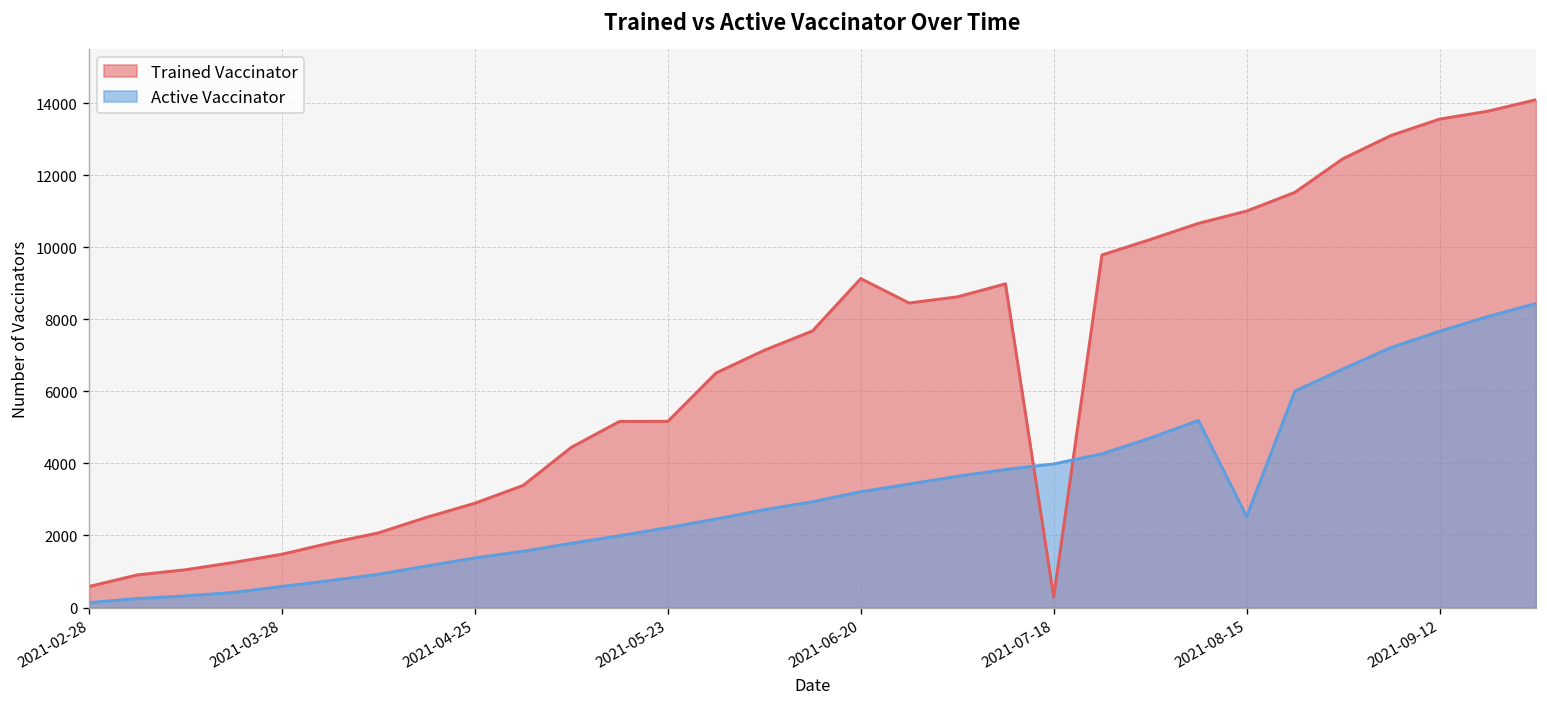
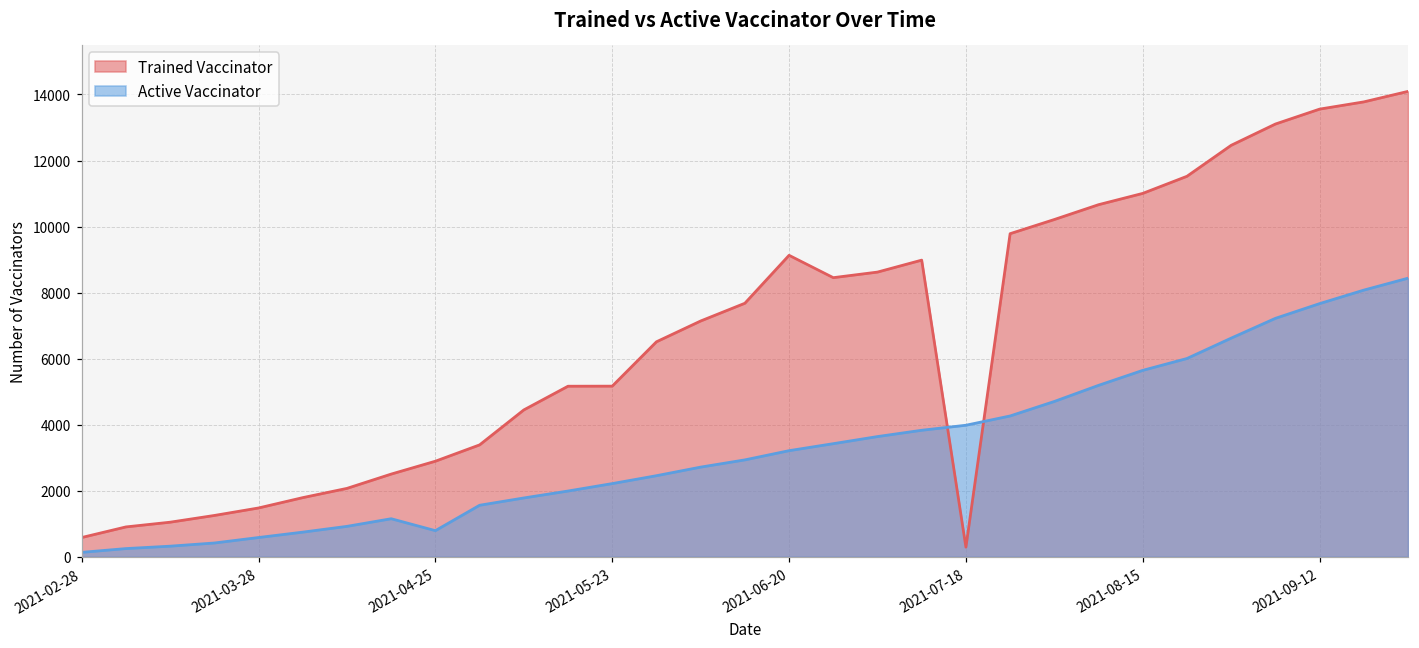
Active Vaccinator, 2021-04-25: 1400 -> 800
Active Vaccinator, 2021-08-15: 2500 -> 5600
